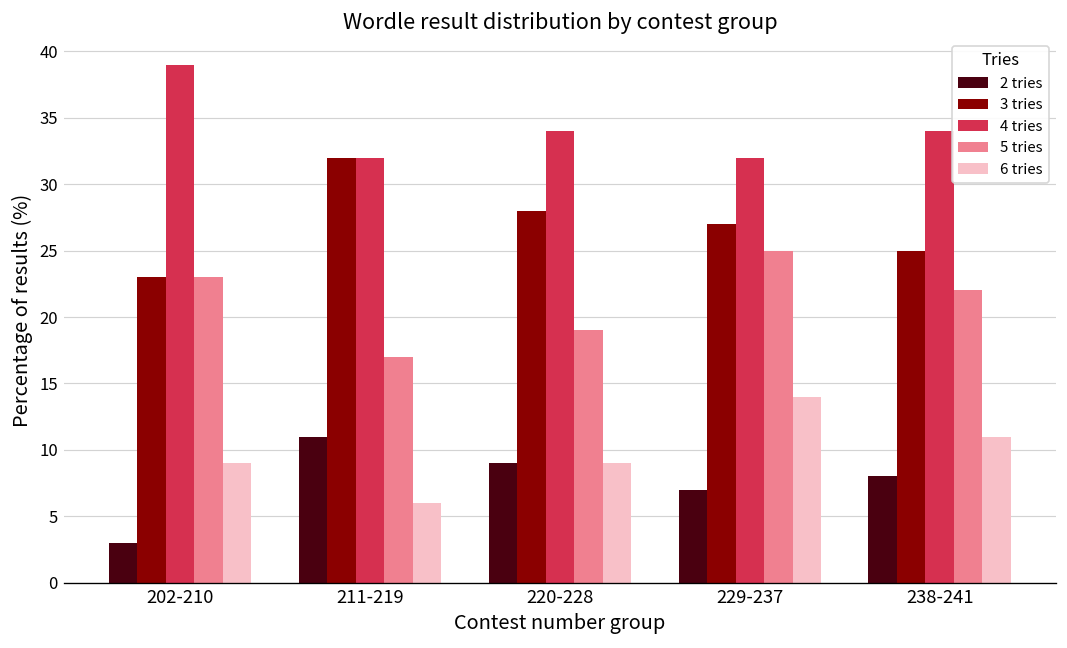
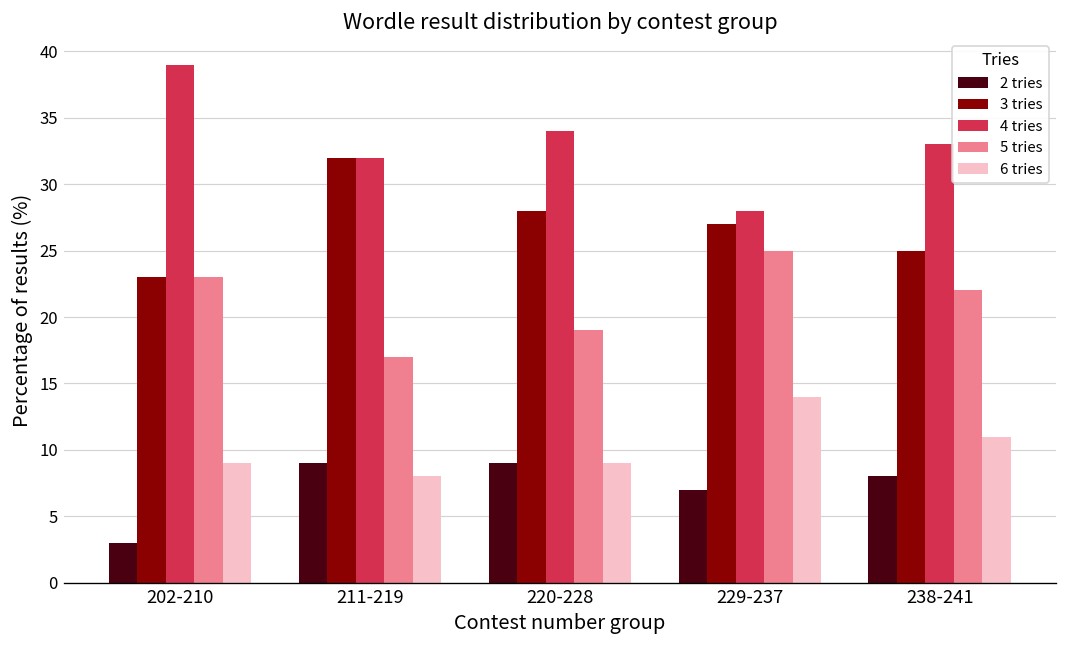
2 tries, 211-219: 11 -> 9
6 tries, 211-219: 6 -> 8
4 tries, 229-237: 32 -> 28
4 tries, 238-241: 34 -> 33
